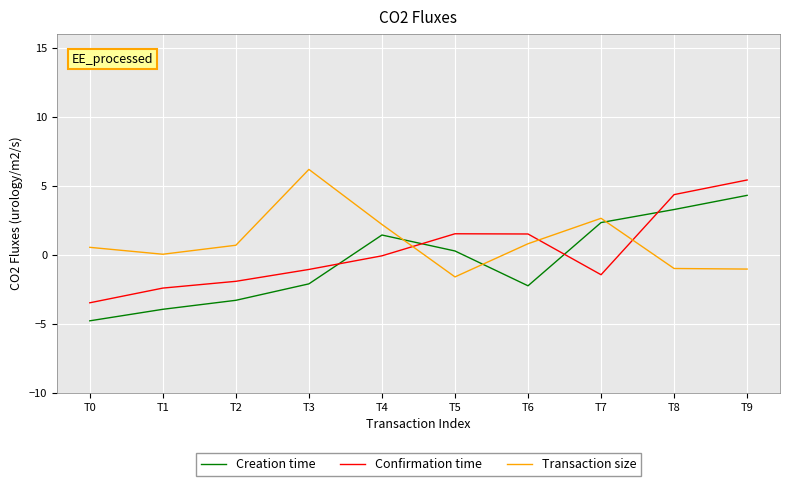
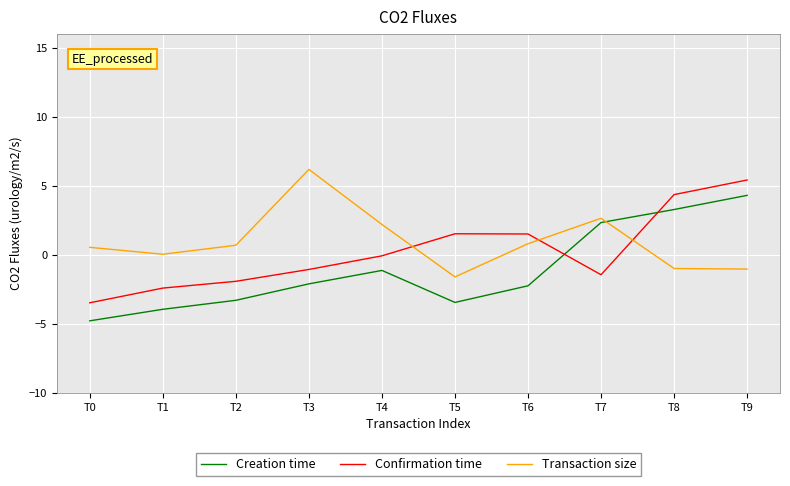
Creation time, T4: 1.4 -> -1.1
Creation time, T5: 0.3 -> -3.4
